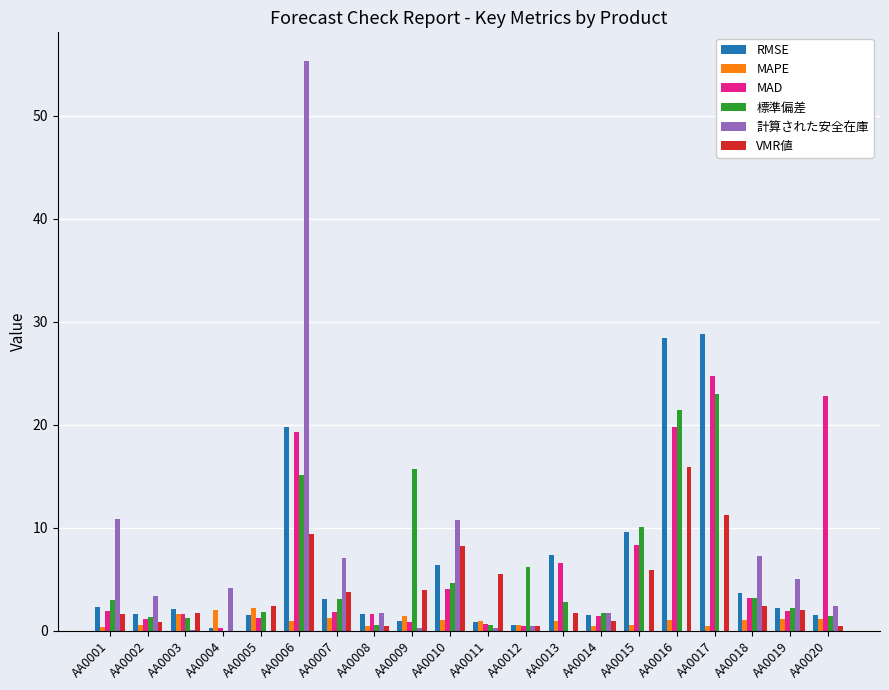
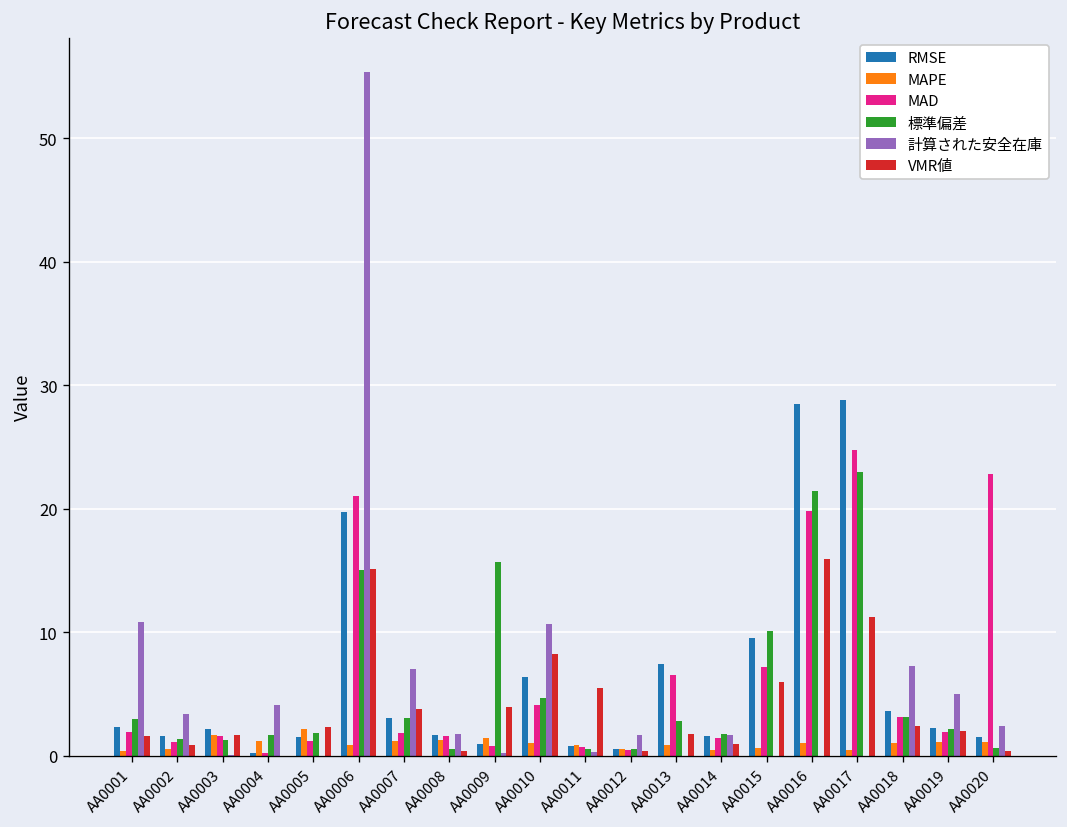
MAPE, AA0004: 2.0 -> 1.2
標準偏差, AA0004: 0.0 -> 1.7
MAD, AA0006: 19.3 -> 21.0
VMR値, AA0006: 9.4 -> 15.1
MAPE, AA0008: 0.4 -> 1.2
標準偏差, AA0012: 6.2 -> 0.5
計算された安全在庫, AA0012: 0.5 -> 1.7
MAD, AA0015: 8.3 -> 7.2
標準偏差, AA0020: 1.4 -> 0.6
